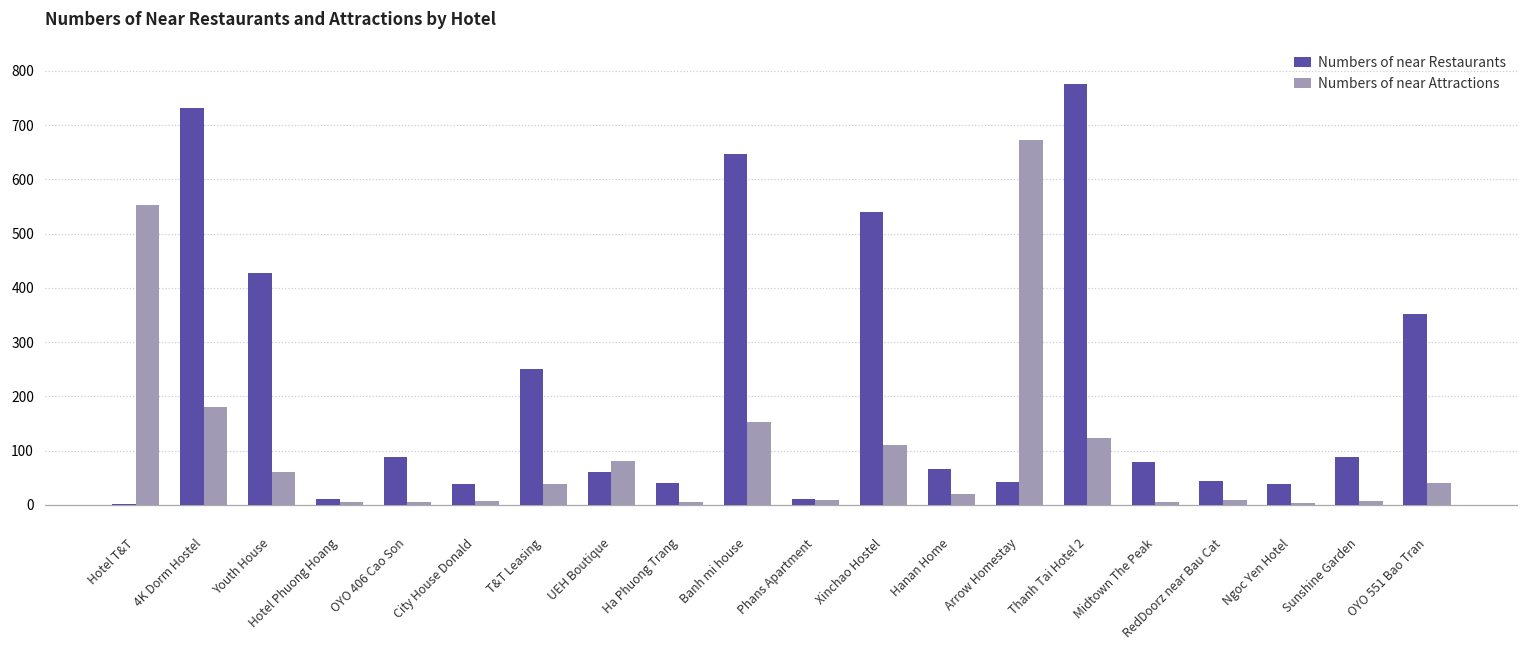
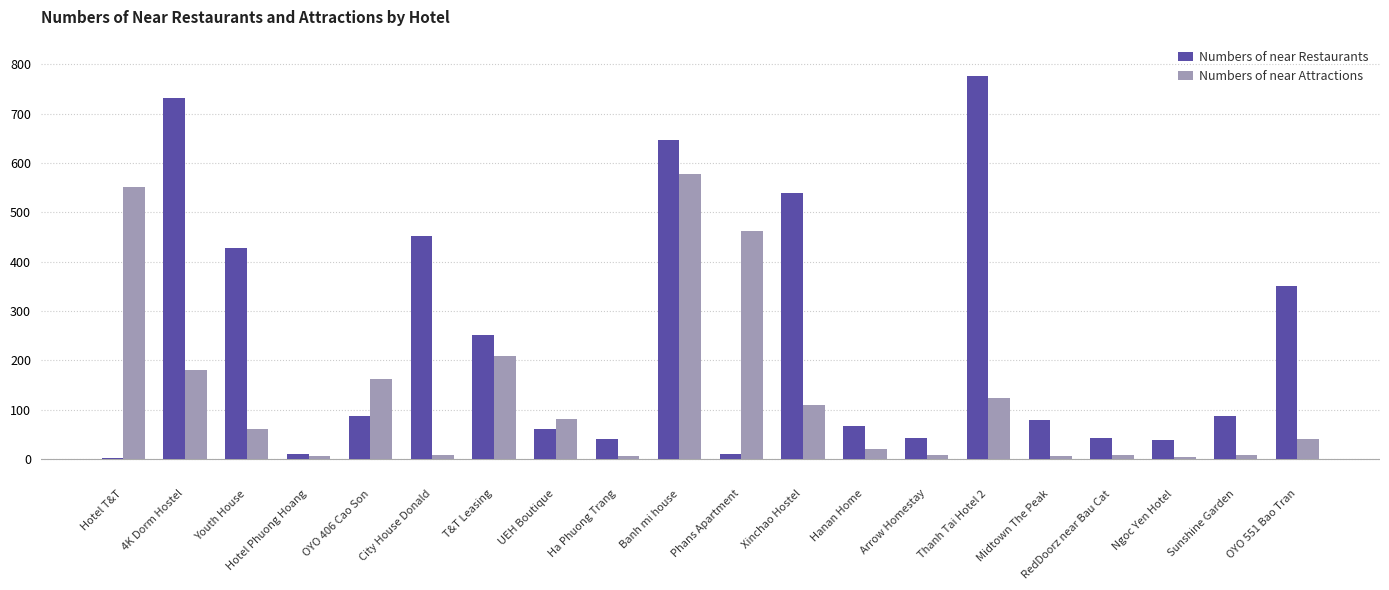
Numbers of near Attractions, OYO 406 Cao Son: 10 -> 160
Numbers of near Restaurants, City House Donald: 40 -> 450
Numbers of near Attractions, T&T Leasing: 40 -> 210
Numbers of near Attractions, Banh mi house: 150 -> 580
Numbers of near Attractions, Phans Apartment: 10 -> 460
Numbers of near Attractions, Arrow Homestay: 670 -> 10
